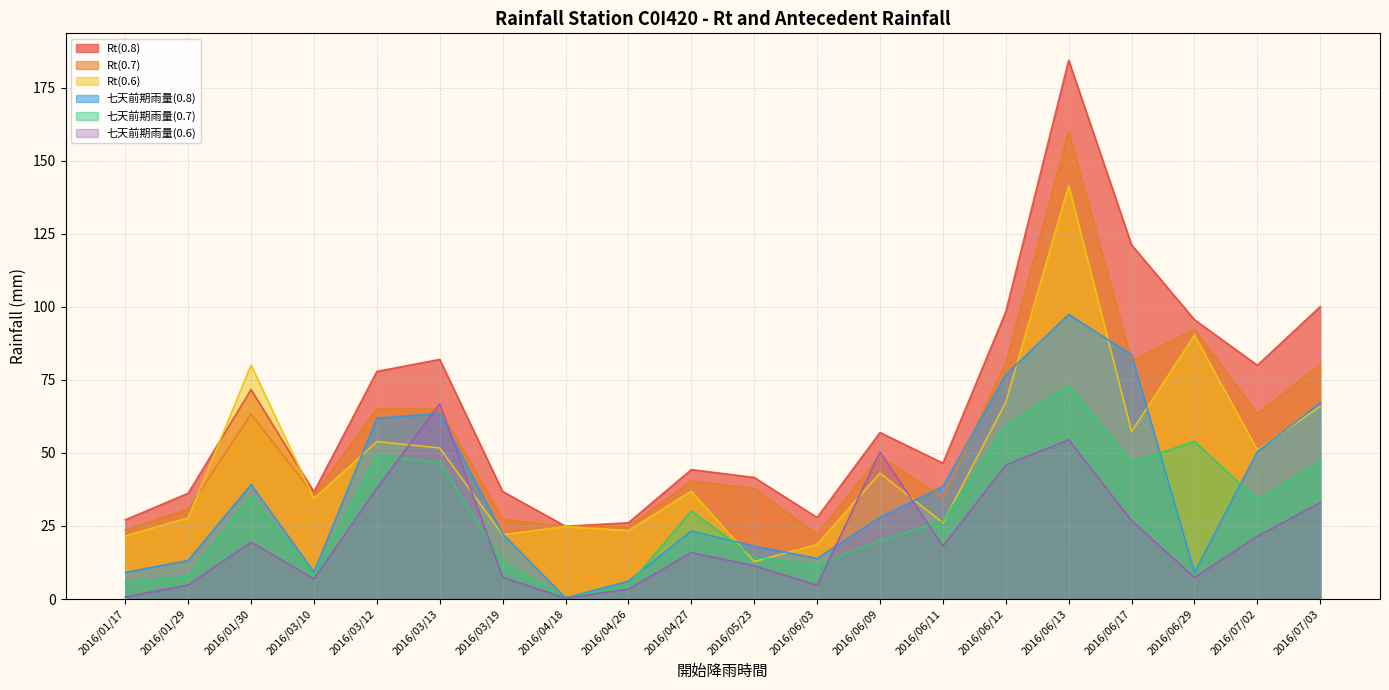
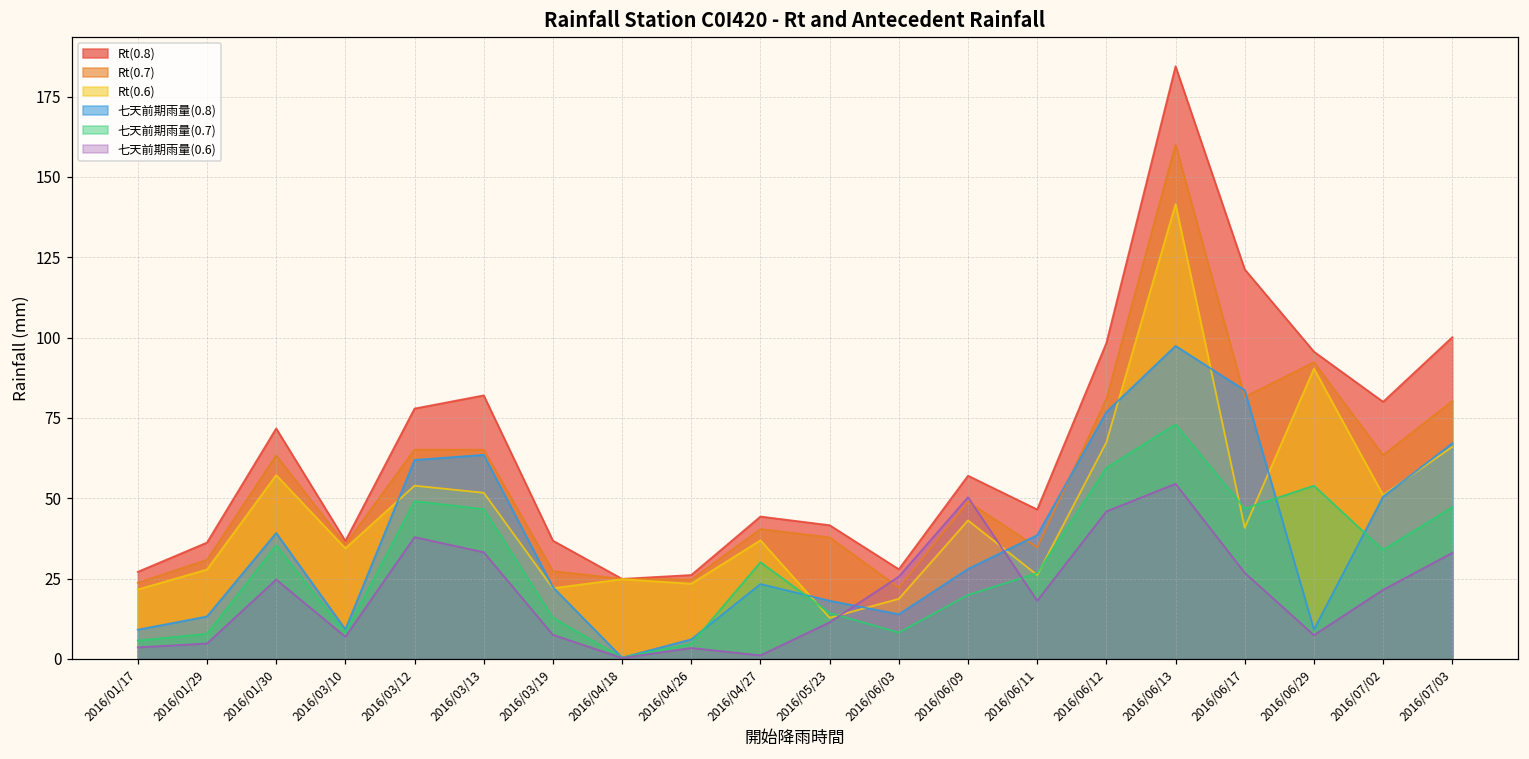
七天前期雨量(0.6), 2016/01/17: 1 -> 4
Rt(0.6), 2016/01/30: 80 -> 57
七天前期雨量(0.6), 2016/01/30: 20 -> 25
七天前期雨量(0.6), 2016/03/13: 67 -> 33
七天前期雨量(0.6), 2016/04/27: 16 -> 1
七天前期雨量(0.7), 2016/06/03: 12 -> 8
七天前期雨量(0.6), 2016/06/03: 5 -> 26
Rt(0.6), 2016/06/17: 57 -> 41
